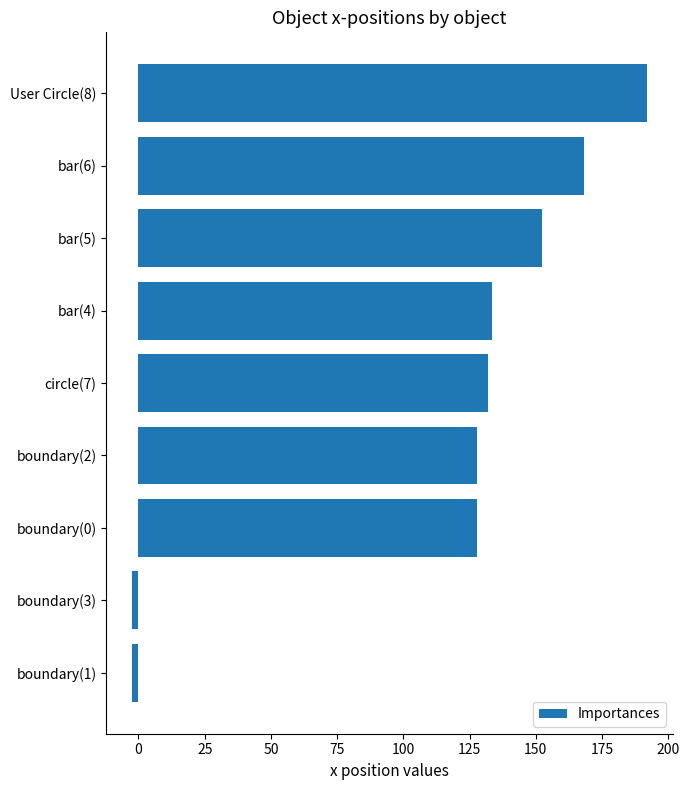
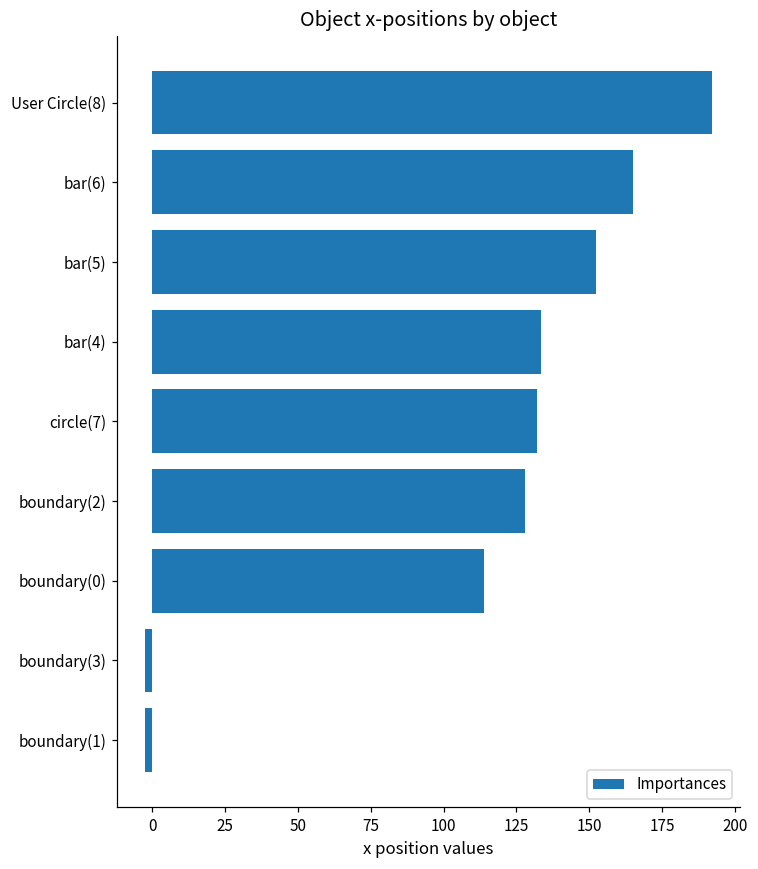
bar(6): 168 -> 165
boundary(0): 128 -> 114
